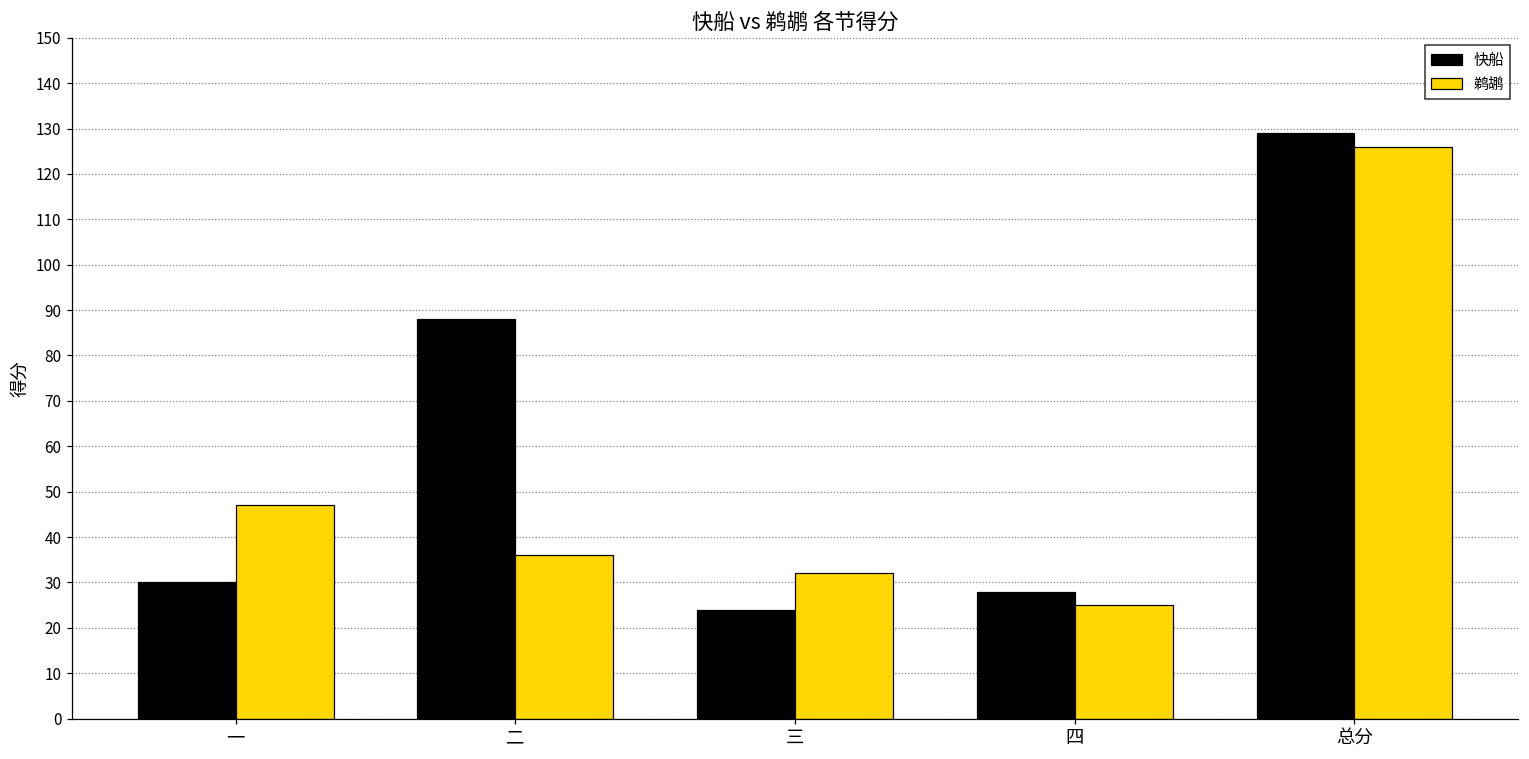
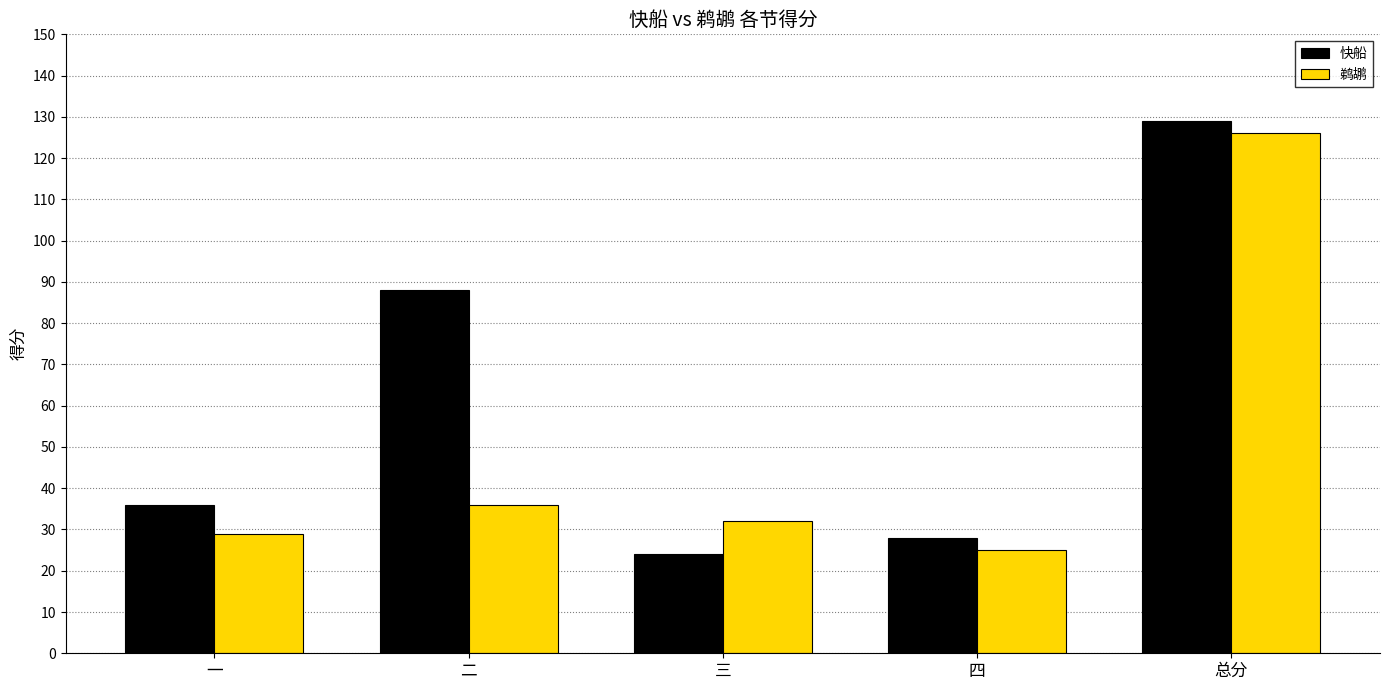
快船, 一: 30 -> 36
鹈鹕, 一: 47 -> 29
